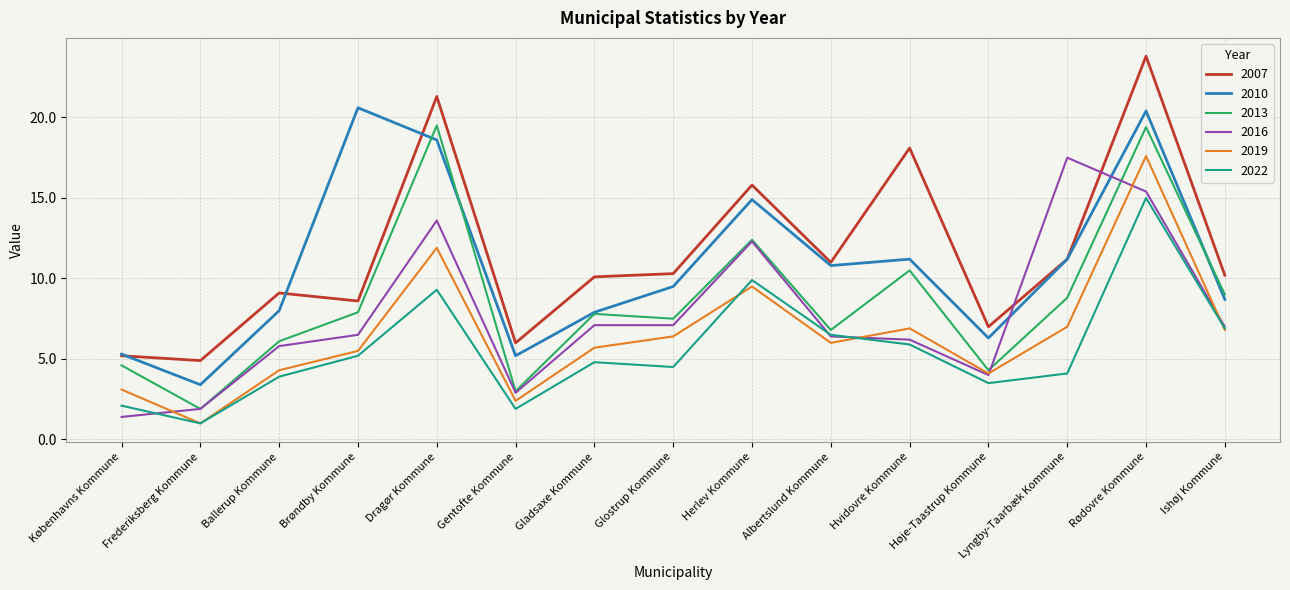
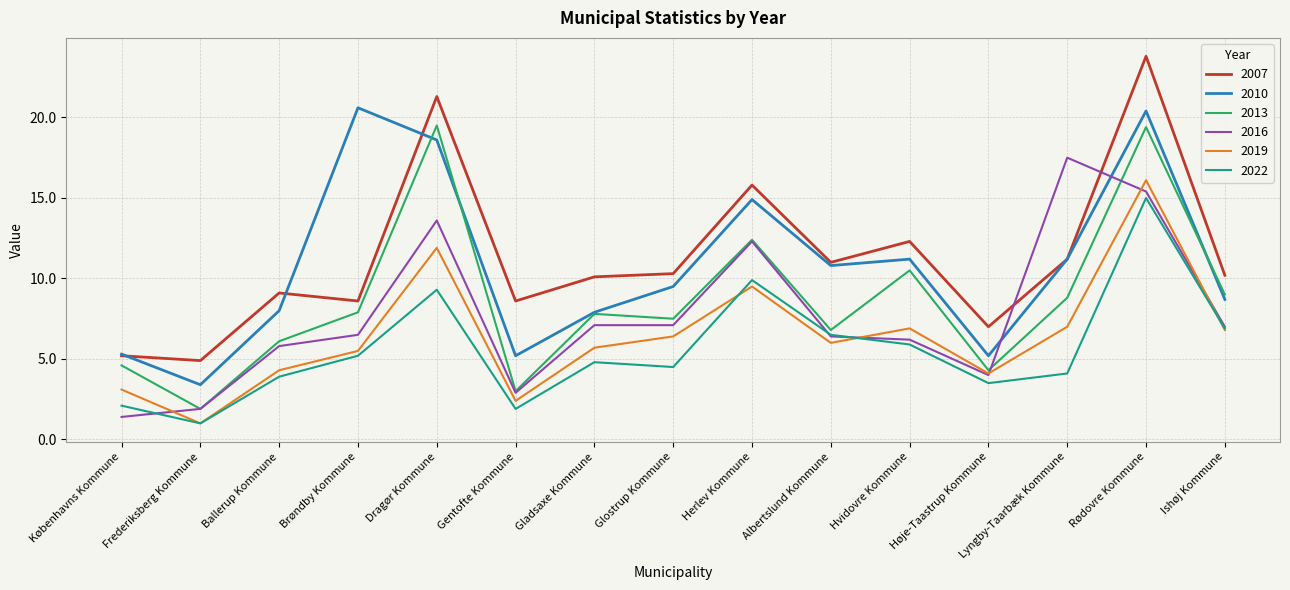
2007, Gentofte Kommune: 6.0 -> 8.6
2007, Hvidovre Kommune: 18.1 -> 12.3
2010, Høje-Taastrup Kommune: 6.3 -> 5.2
2019, Rødovre Kommune: 17.6 -> 16.1
